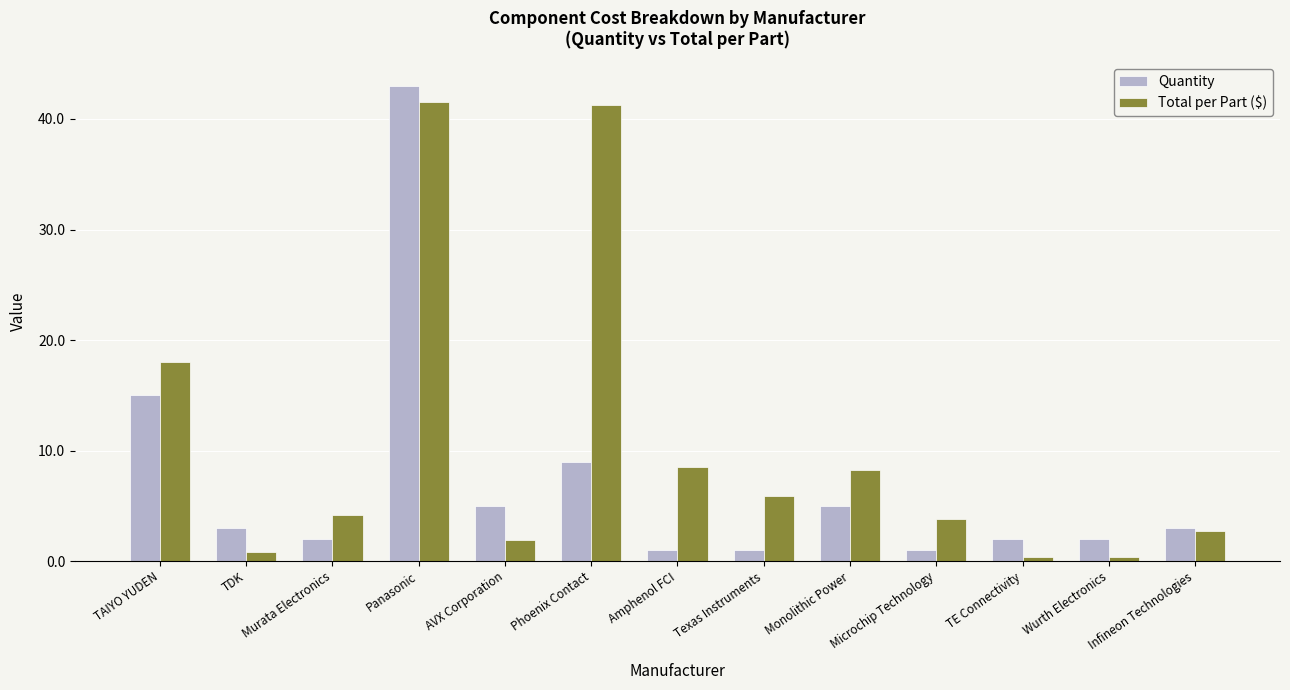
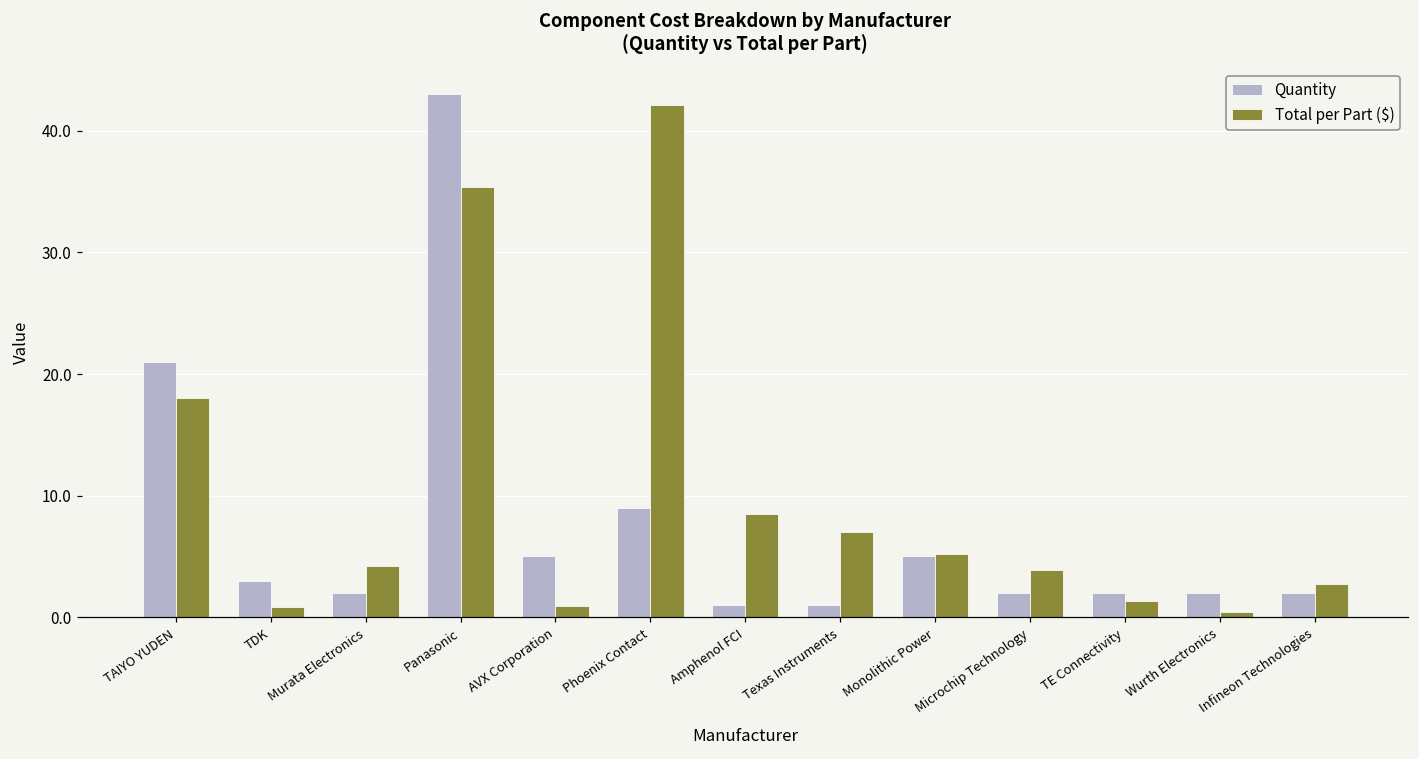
Quantity, TAIYO YUDEN: 15 -> 21
Total per Part ($), Panasonic: 41.5 -> 35.4
Total per Part ($), AVX Corporation: 1.9 -> 0.9
Total per Part ($), Phoenix Contact: 41.2 -> 42.1
Total per Part ($), Texas Instruments: 5.9 -> 7.0
Total per Part ($), Monolithic Power: 8.2 -> 5.2
Quantity, Microchip Technology: 1 -> 2
Total per Part ($), TE Connectivity: 0.4 -> 1.3
Quantity, Infineon Technologies: 3 -> 2
